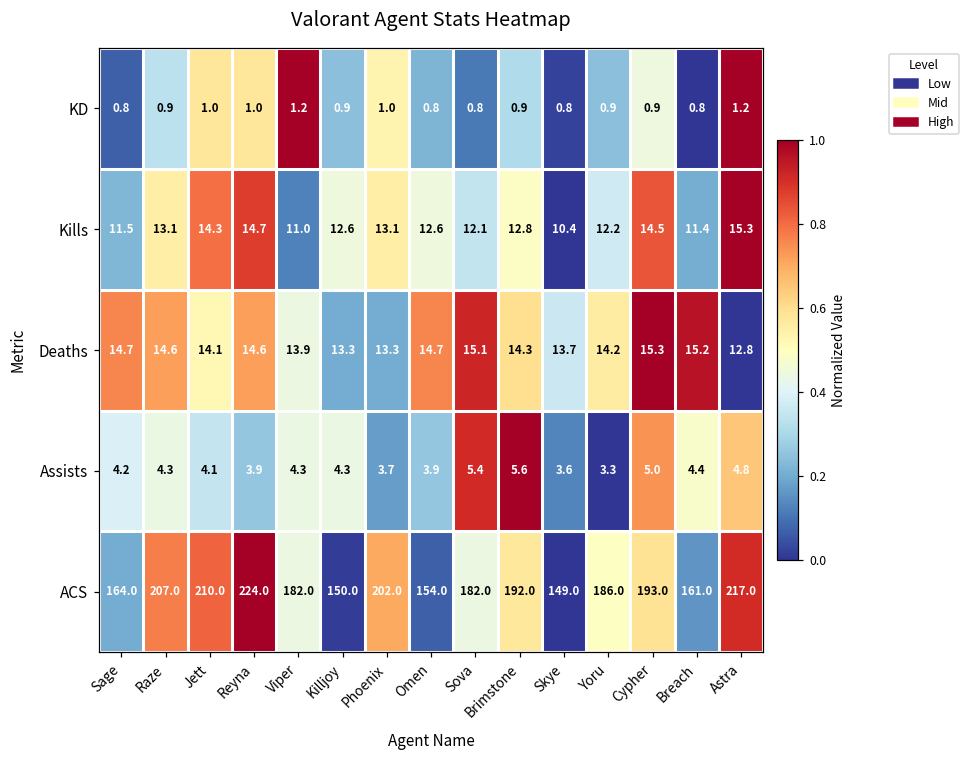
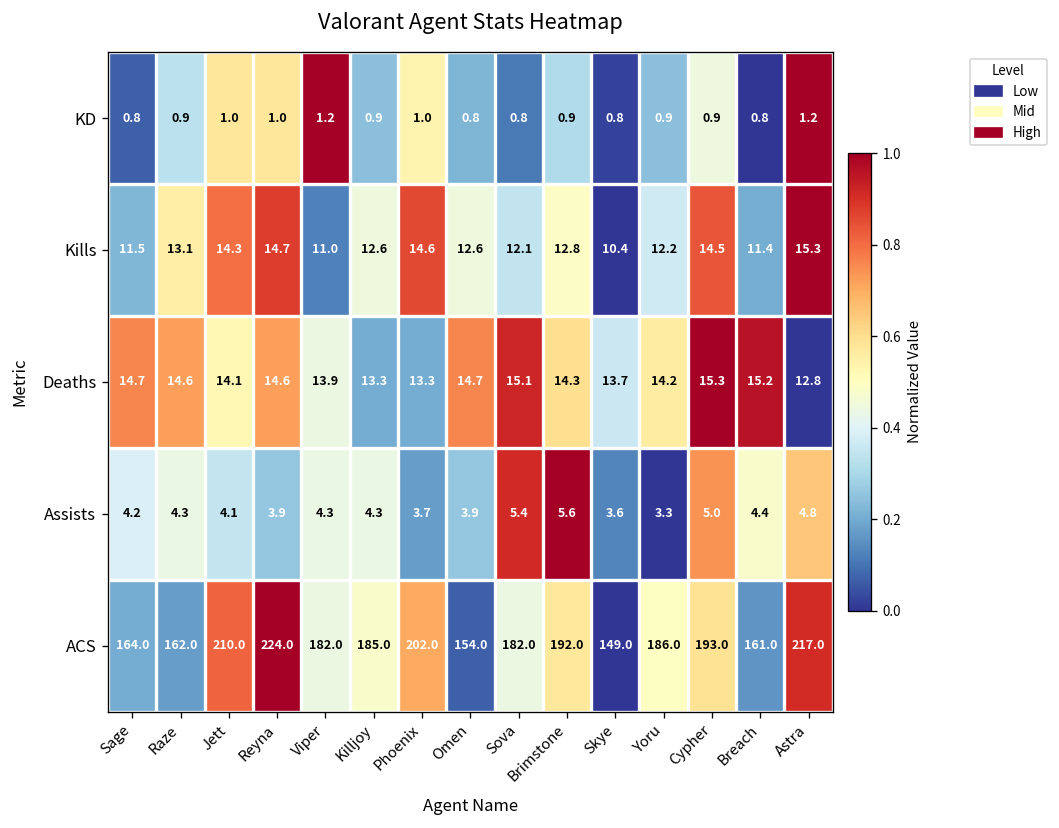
Kills, Phoenix: 13.1 -> 14.6
ACS, Raze: 207.0 -> 162.0
ACS, Killjoy: 150.0 -> 185.0
